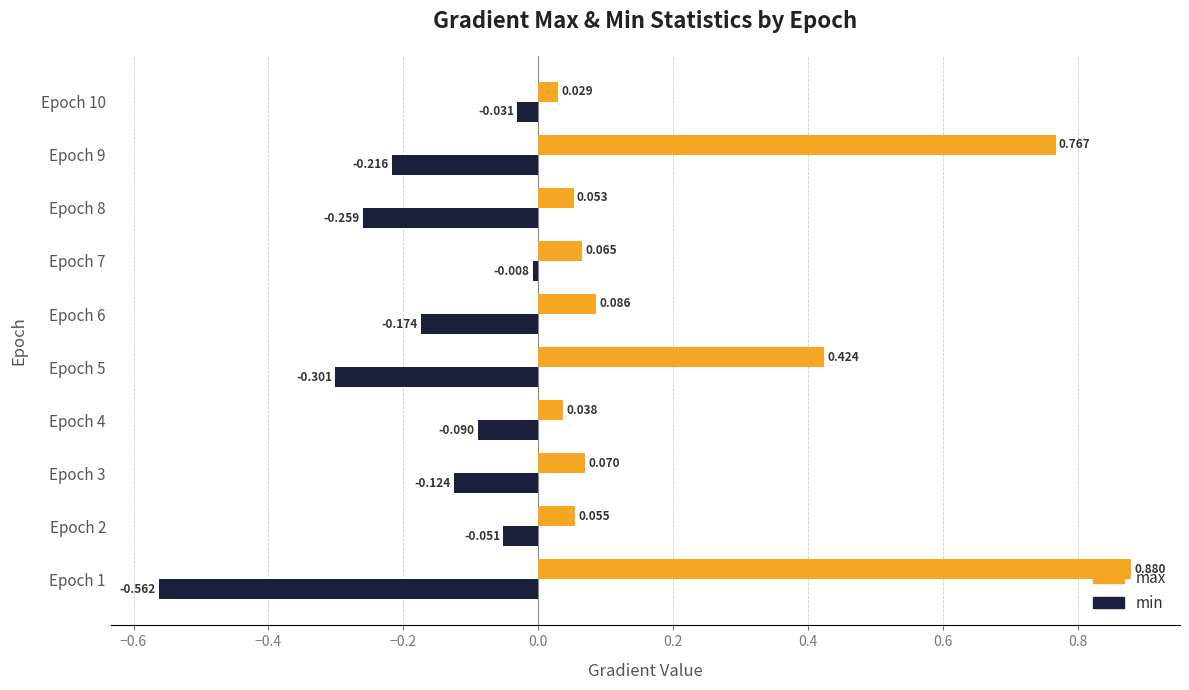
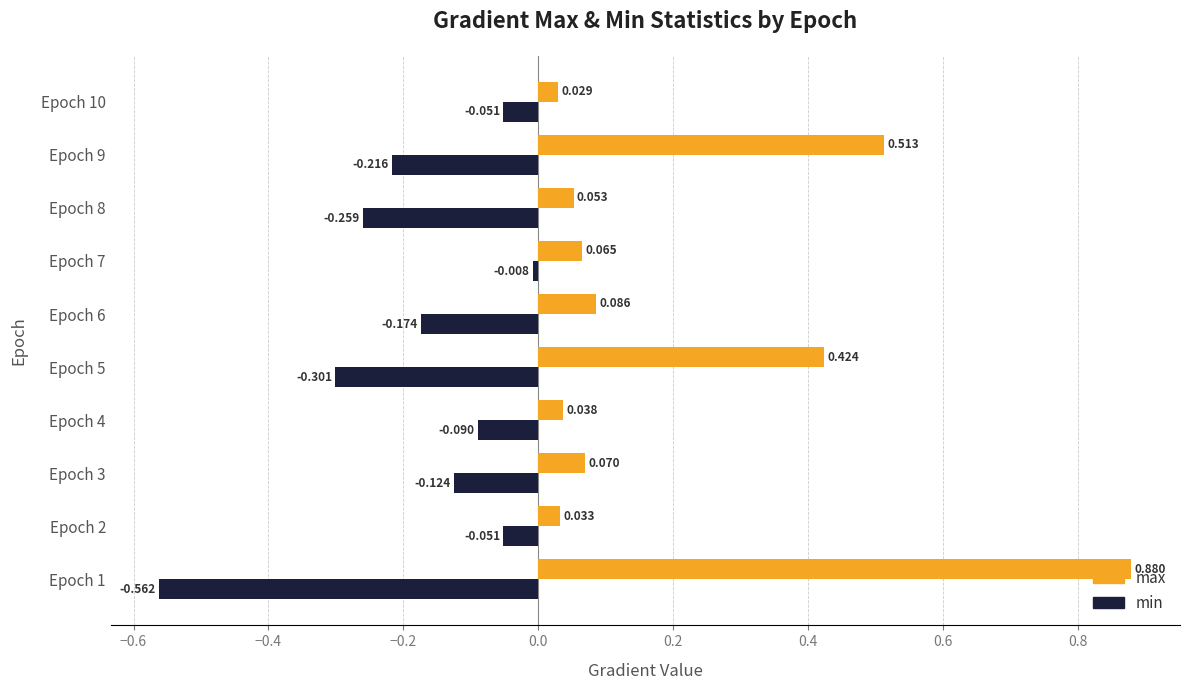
min, Epoch 10: -0.031 -> -0.051
max, Epoch 9: 0.767 -> 0.513
max, Epoch 2: 0.055 -> 0.033
